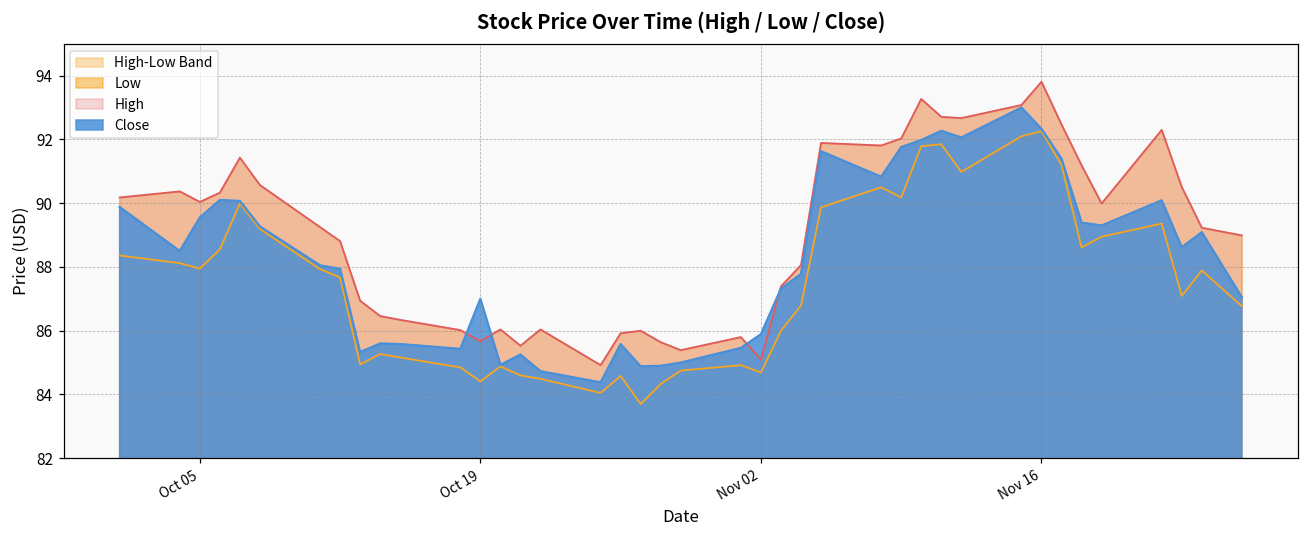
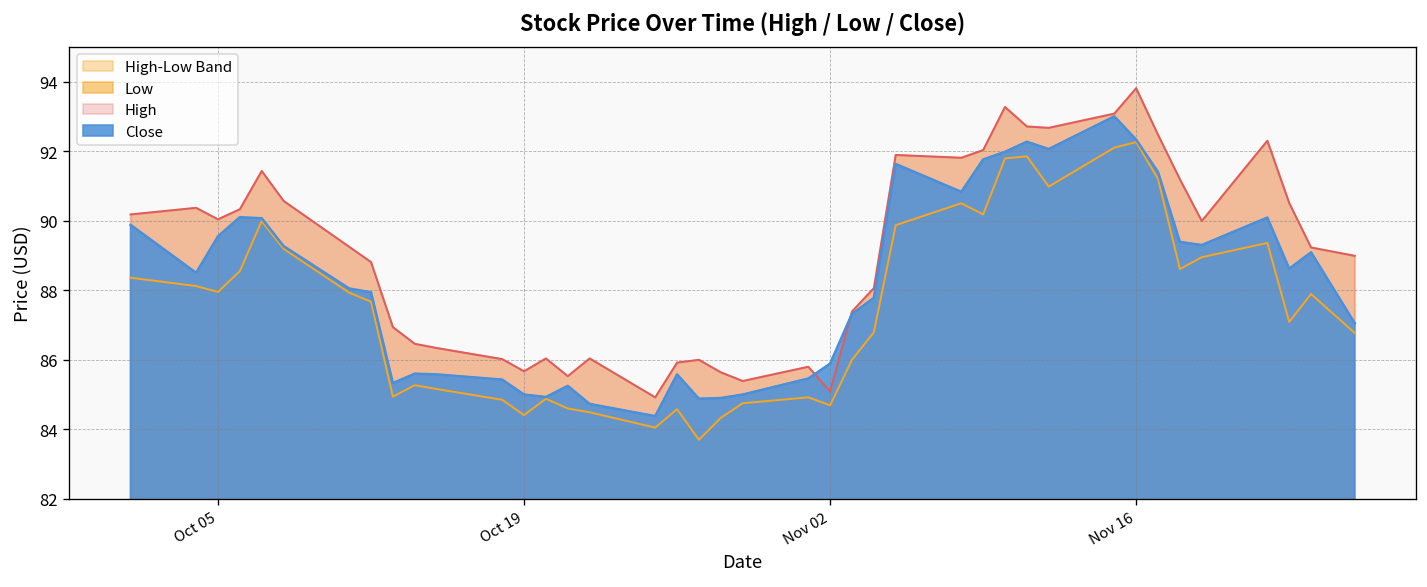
Close, Oct 19: 87 -> 85
